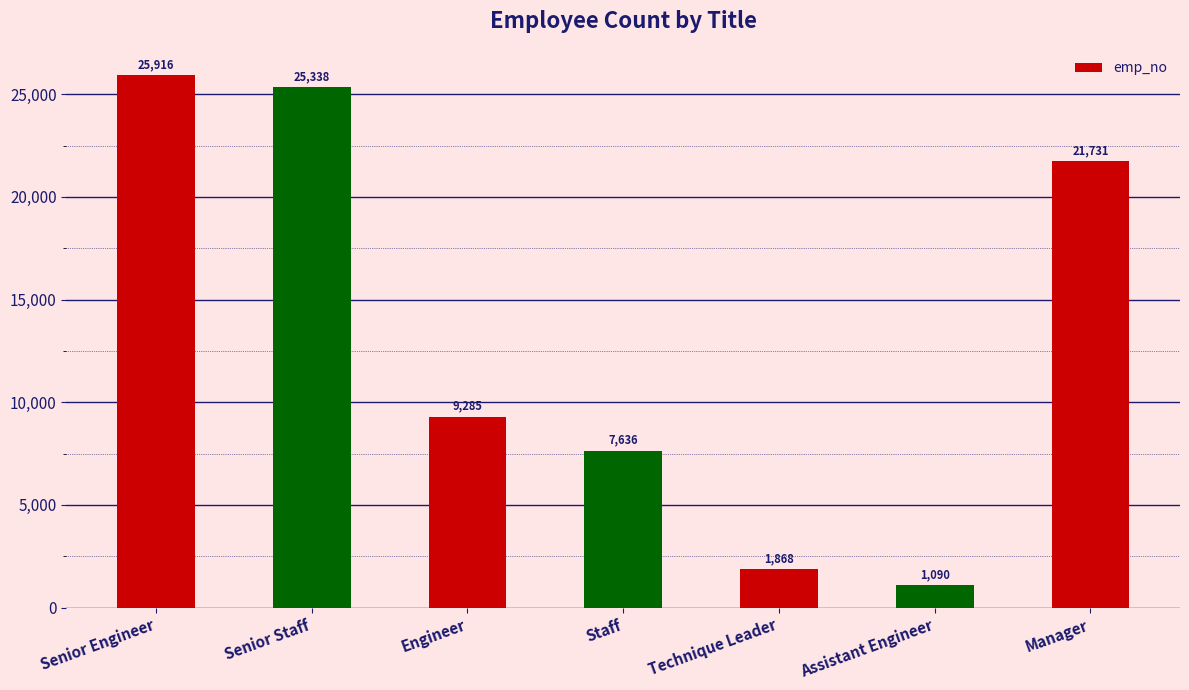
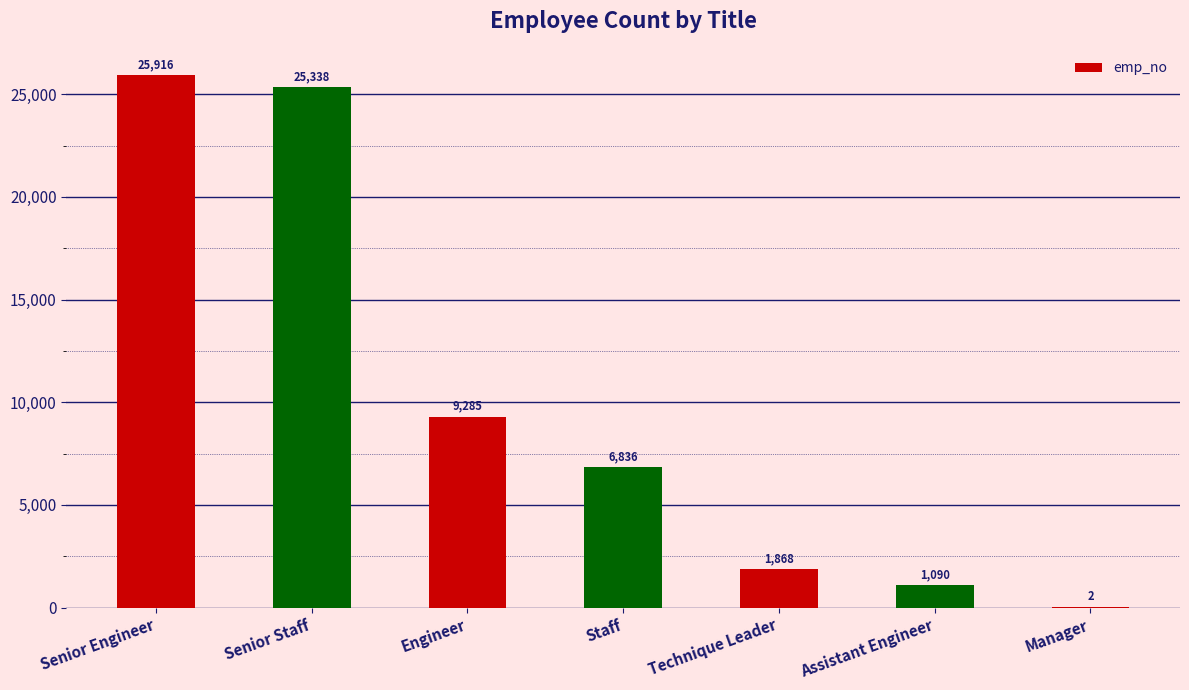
Staff: 7,636 -> 6,836
Manager: 21,731 -> 2
